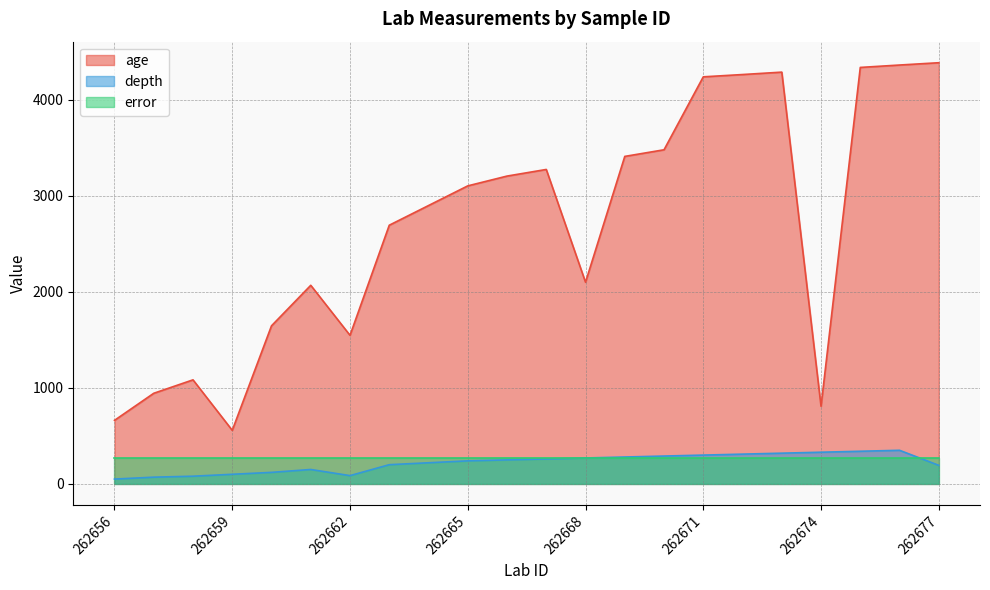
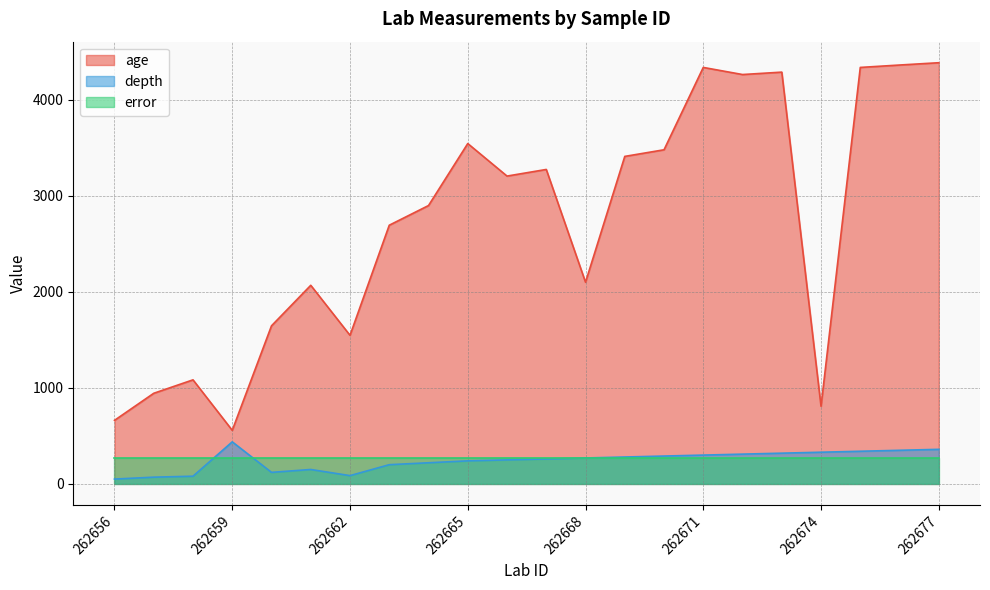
depth, 262659: 100 -> 400
age, 262665: 3100 -> 3500
age, 262671: 4200 -> 4300
depth, 262677: 200 -> 400
